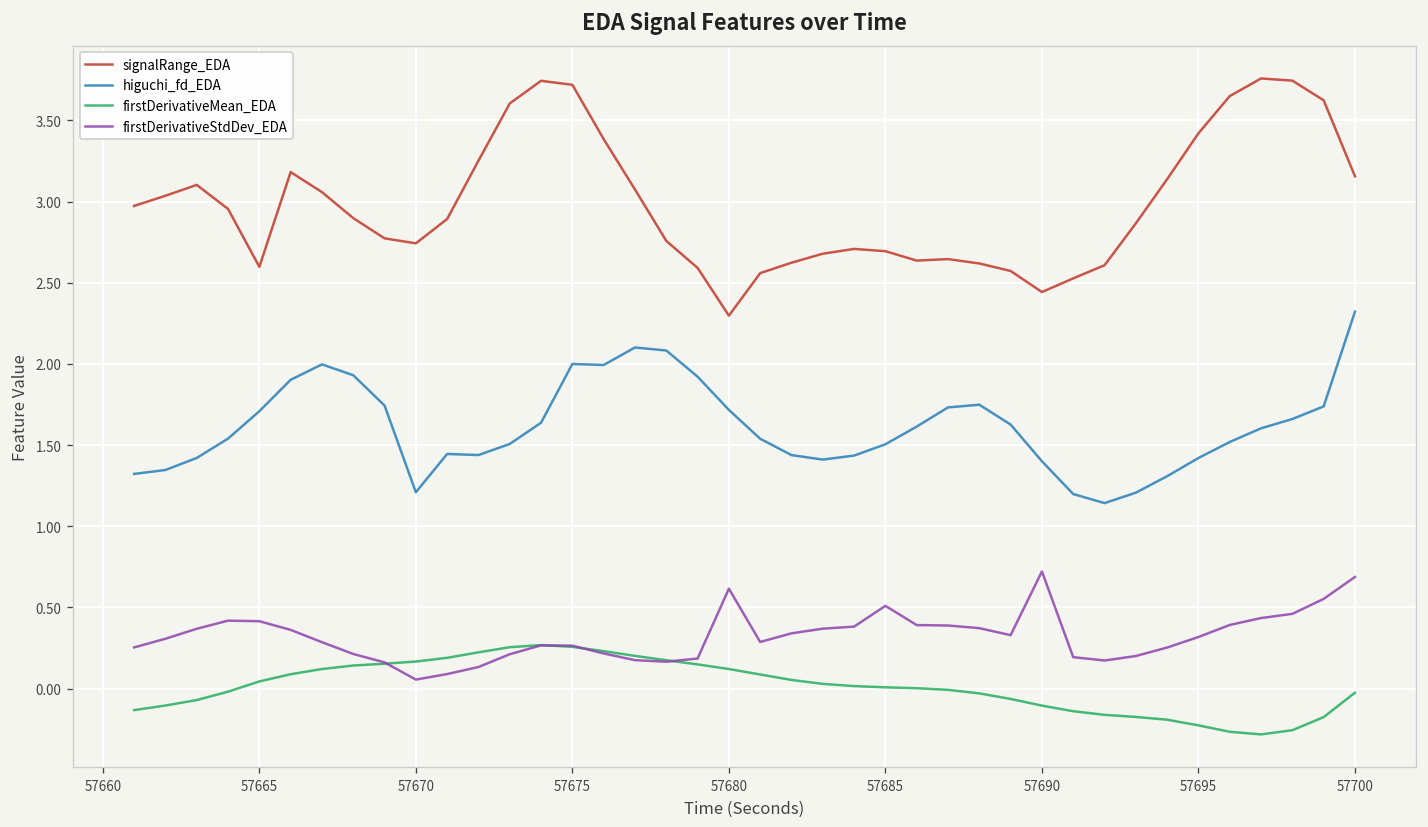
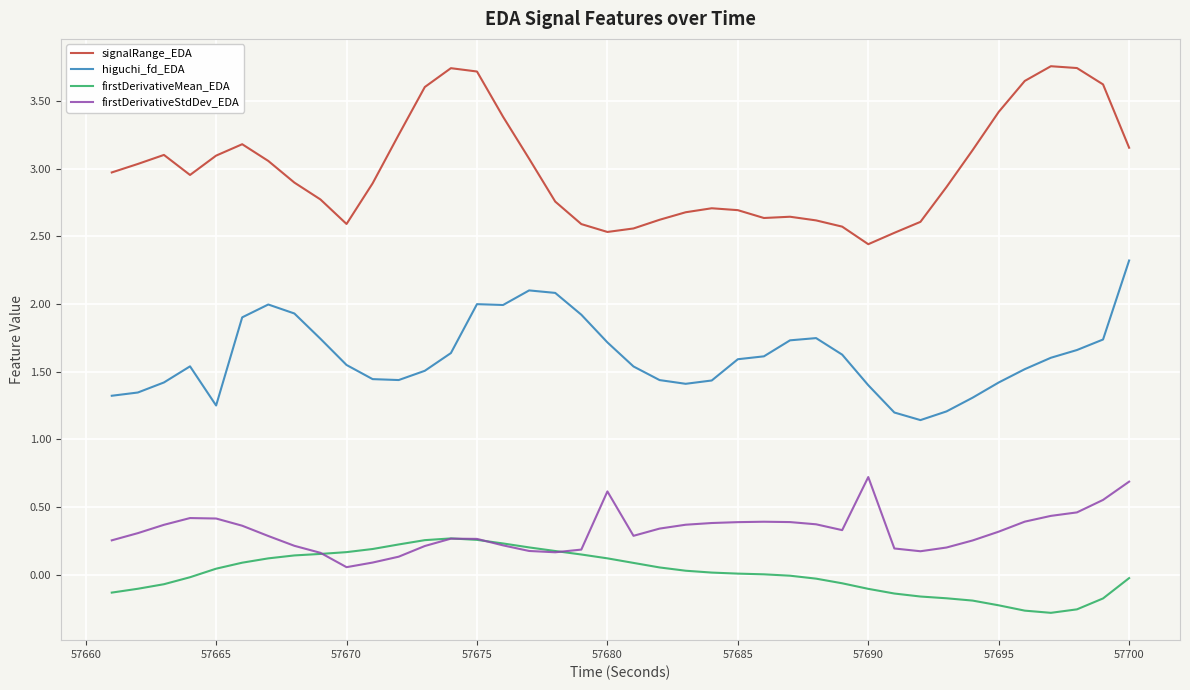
signalRange_EDA, 57665: 2.60 -> 3.10
higuchi_fd_EDA, 57665: 1.71 -> 1.25
signalRange_EDA, 57670: 2.74 -> 2.59
higuchi_fd_EDA, 57670: 1.21 -> 1.55
signalRange_EDA, 57680: 2.30 -> 2.53
higuchi_fd_EDA, 57685: 1.50 -> 1.59
firstDerivativeStdDev_EDA, 57685: 0.51 -> 0.39
